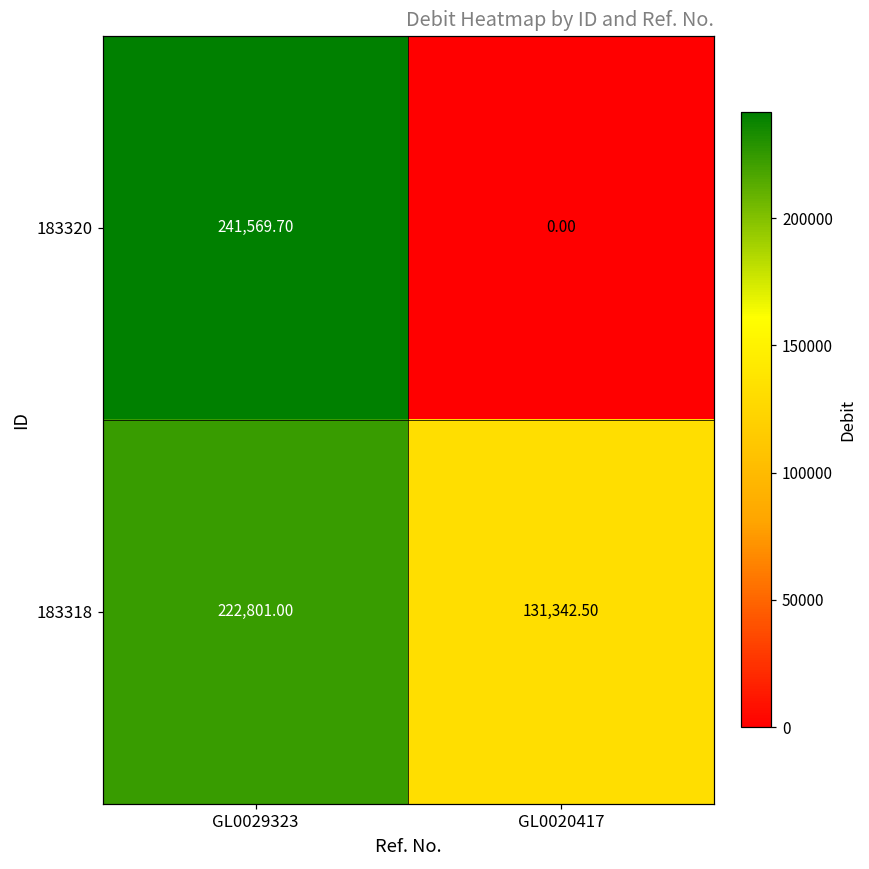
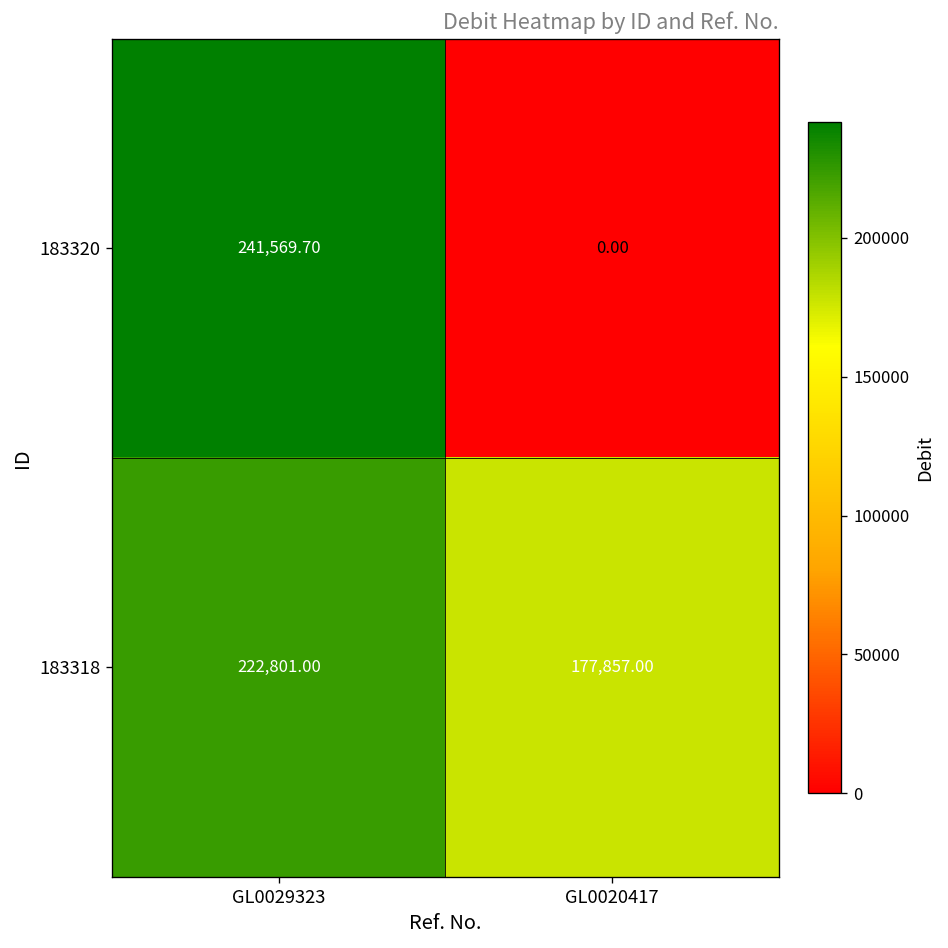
183318, GL0020417: 131,342.50 -> 177,857.00
